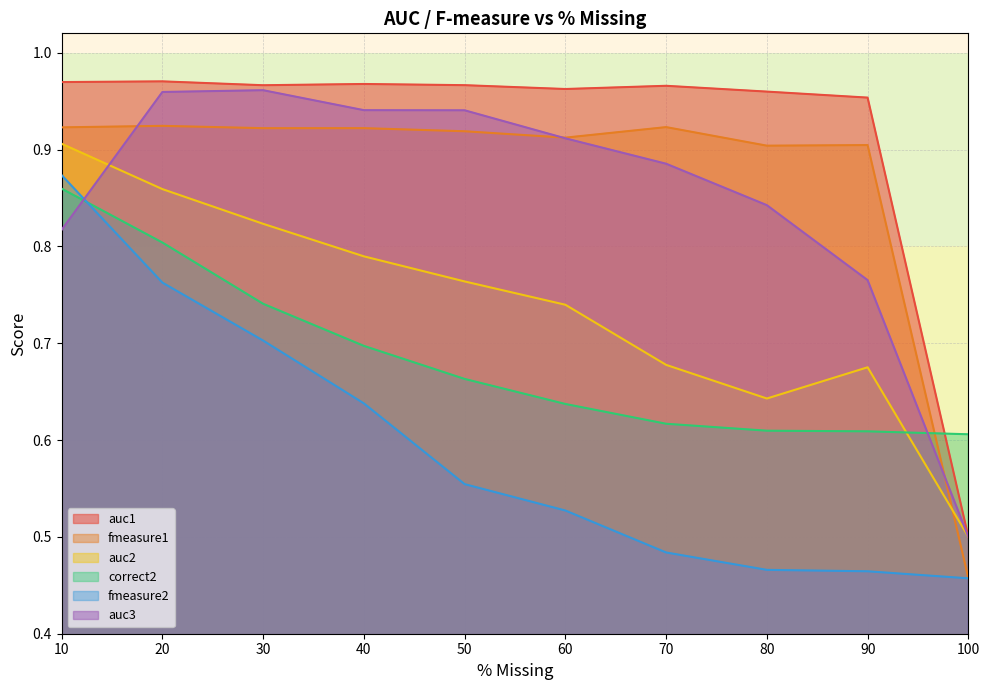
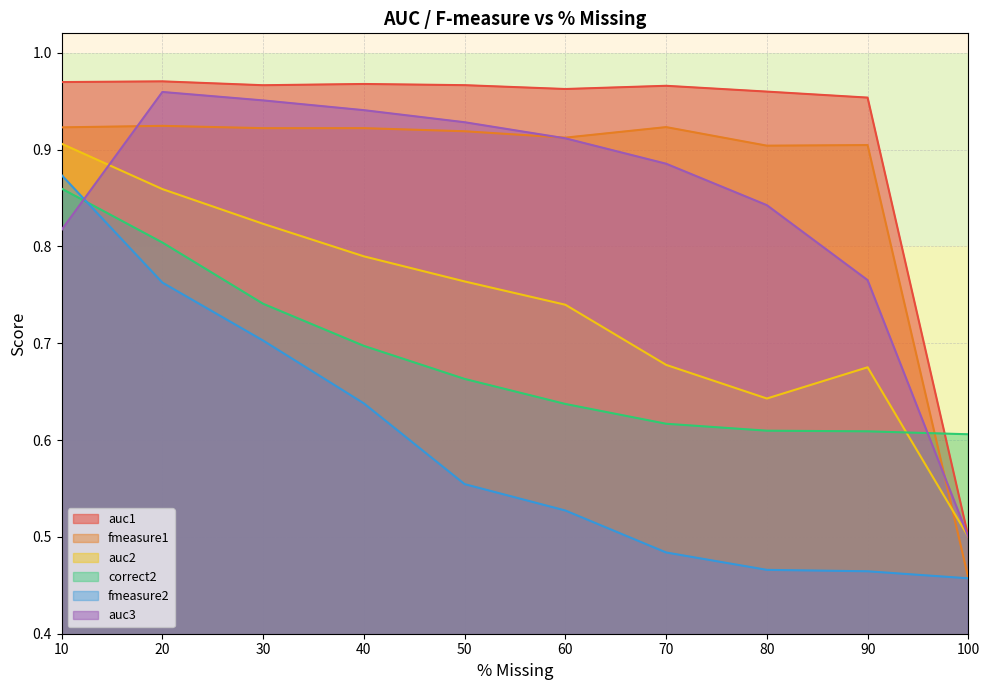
auc3, 30: 0.96 -> 0.95
auc3, 50: 0.94 -> 0.93
